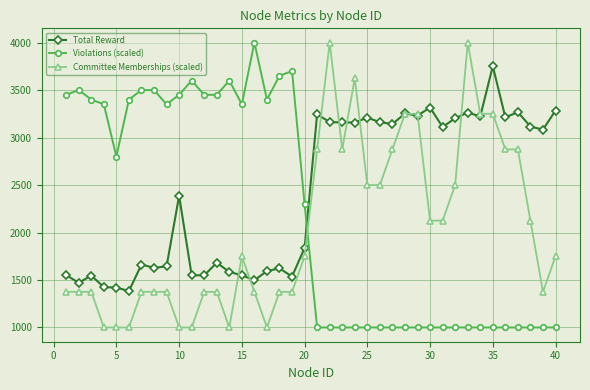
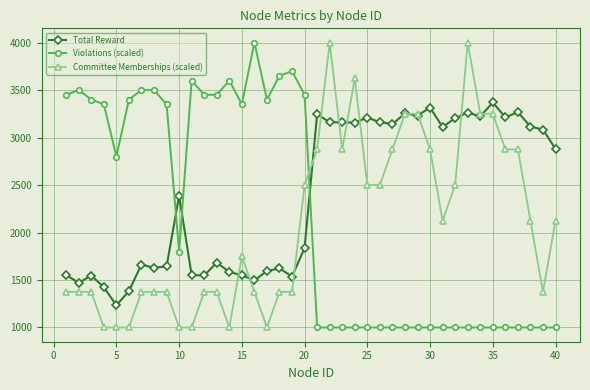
Total Reward, 5: 1400 -> 1200
Violations (scaled), 10: 3500 -> 1800
Violations (scaled), 20: 2300 -> 3500
Committee Memberships (scaled), 20: 1800 -> 2500
Committee Memberships (scaled), 30: 2100 -> 2900
Total Reward, 35: 3800 -> 3400
Total Reward, 40: 3300 -> 2900
Committee Memberships (scaled), 40: 1800 -> 2100
